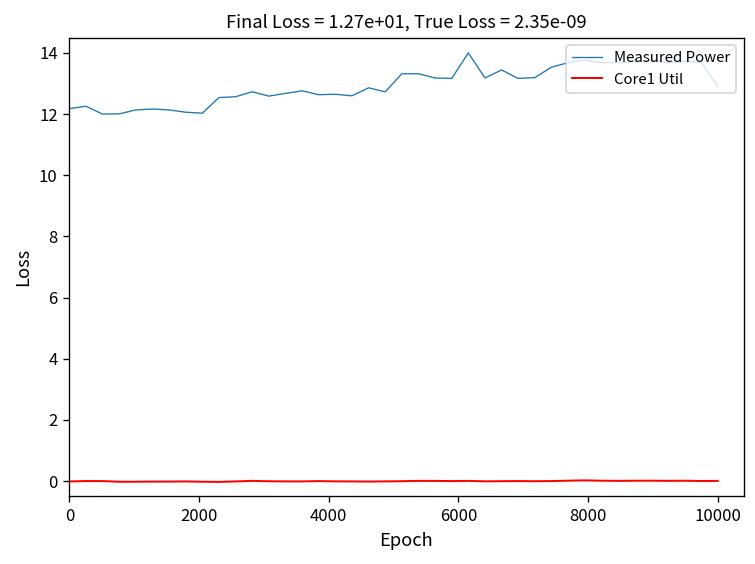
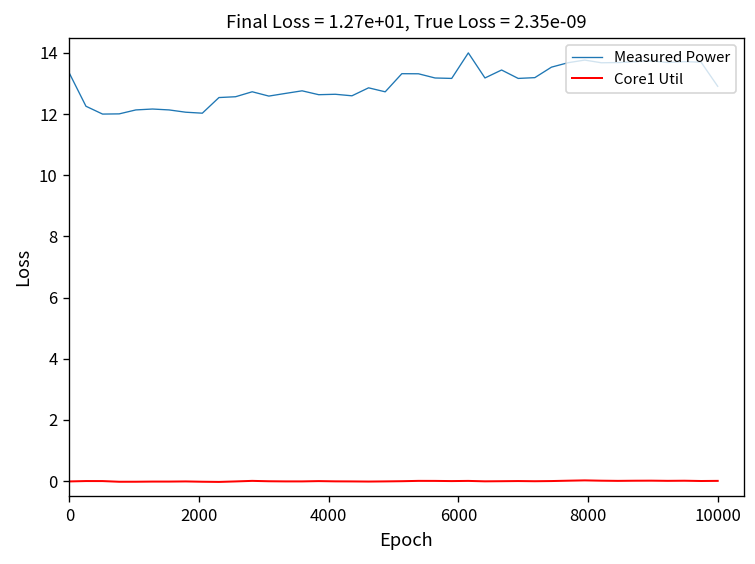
Measured Power, 0: 12.2 -> 13.3
